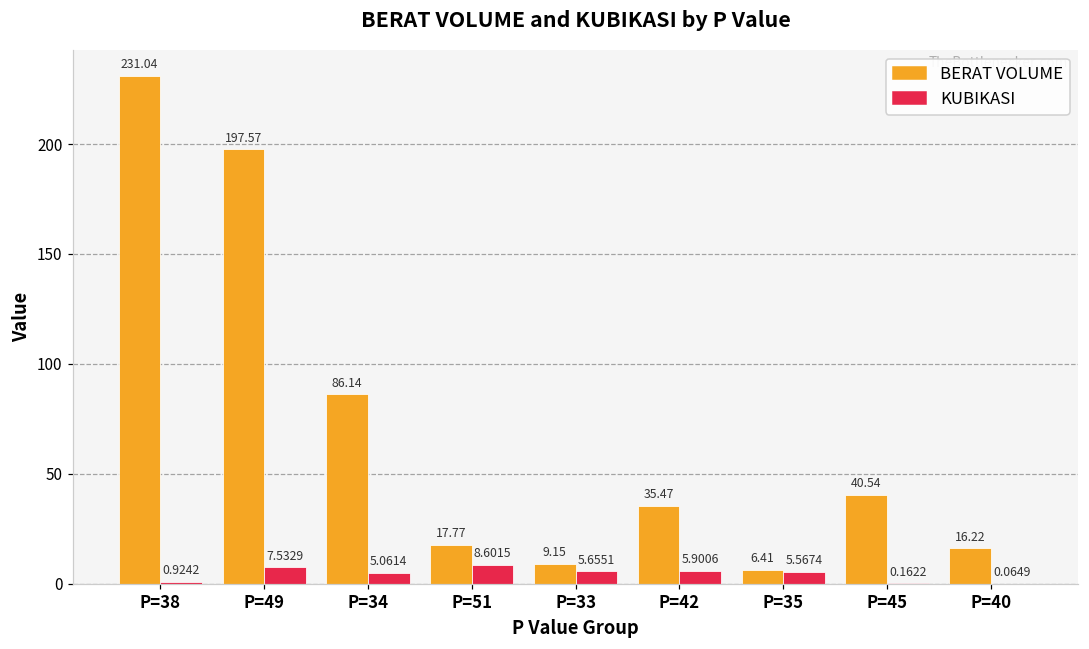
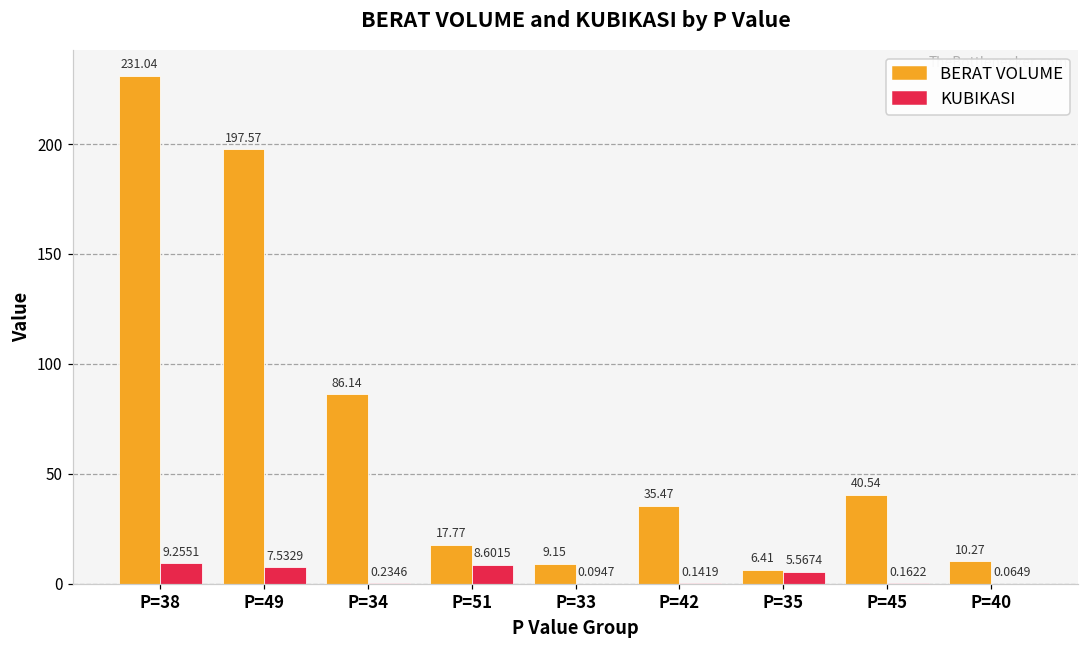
KUBIKASI, P=38: 0.9242 -> 9.2551
KUBIKASI, P=34: 5.0614 -> 0.2346
KUBIKASI, P=33: 5.6551 -> 0.0947
KUBIKASI, P=42: 5.9006 -> 0.1419
BERAT VOLUME, P=40: 16.22 -> 10.27
